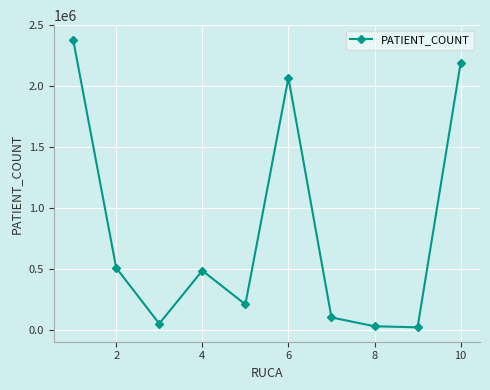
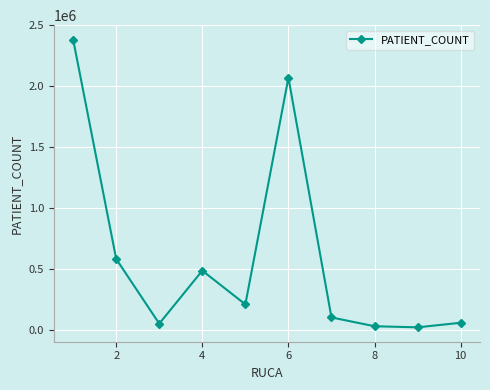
2: 510000 -> 590000
10: 2190000 -> 60000
